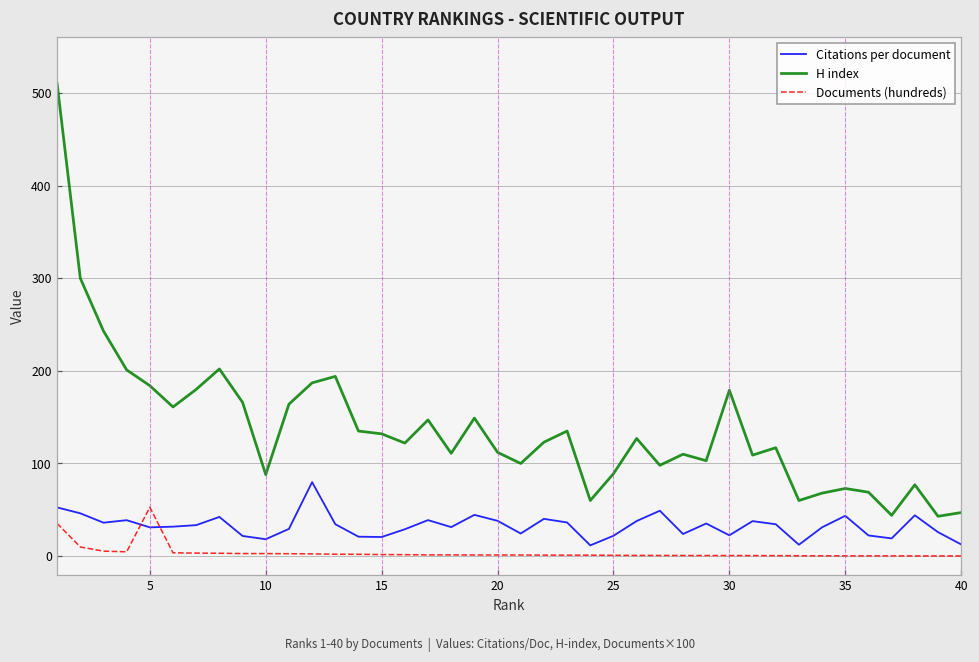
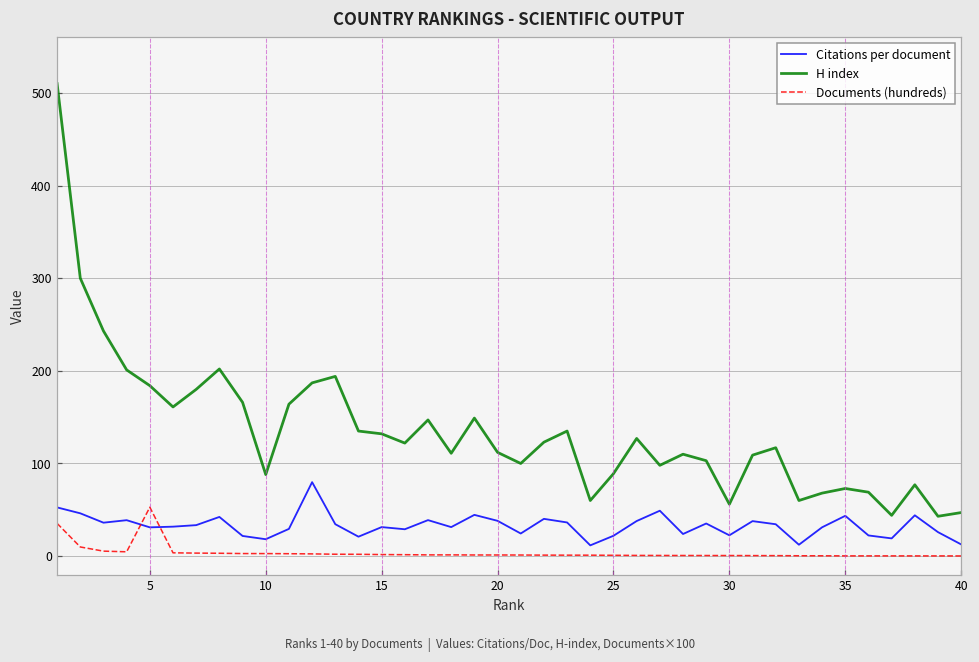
Citations per document, 15: 20 -> 30
H index, 30: 180 -> 60
